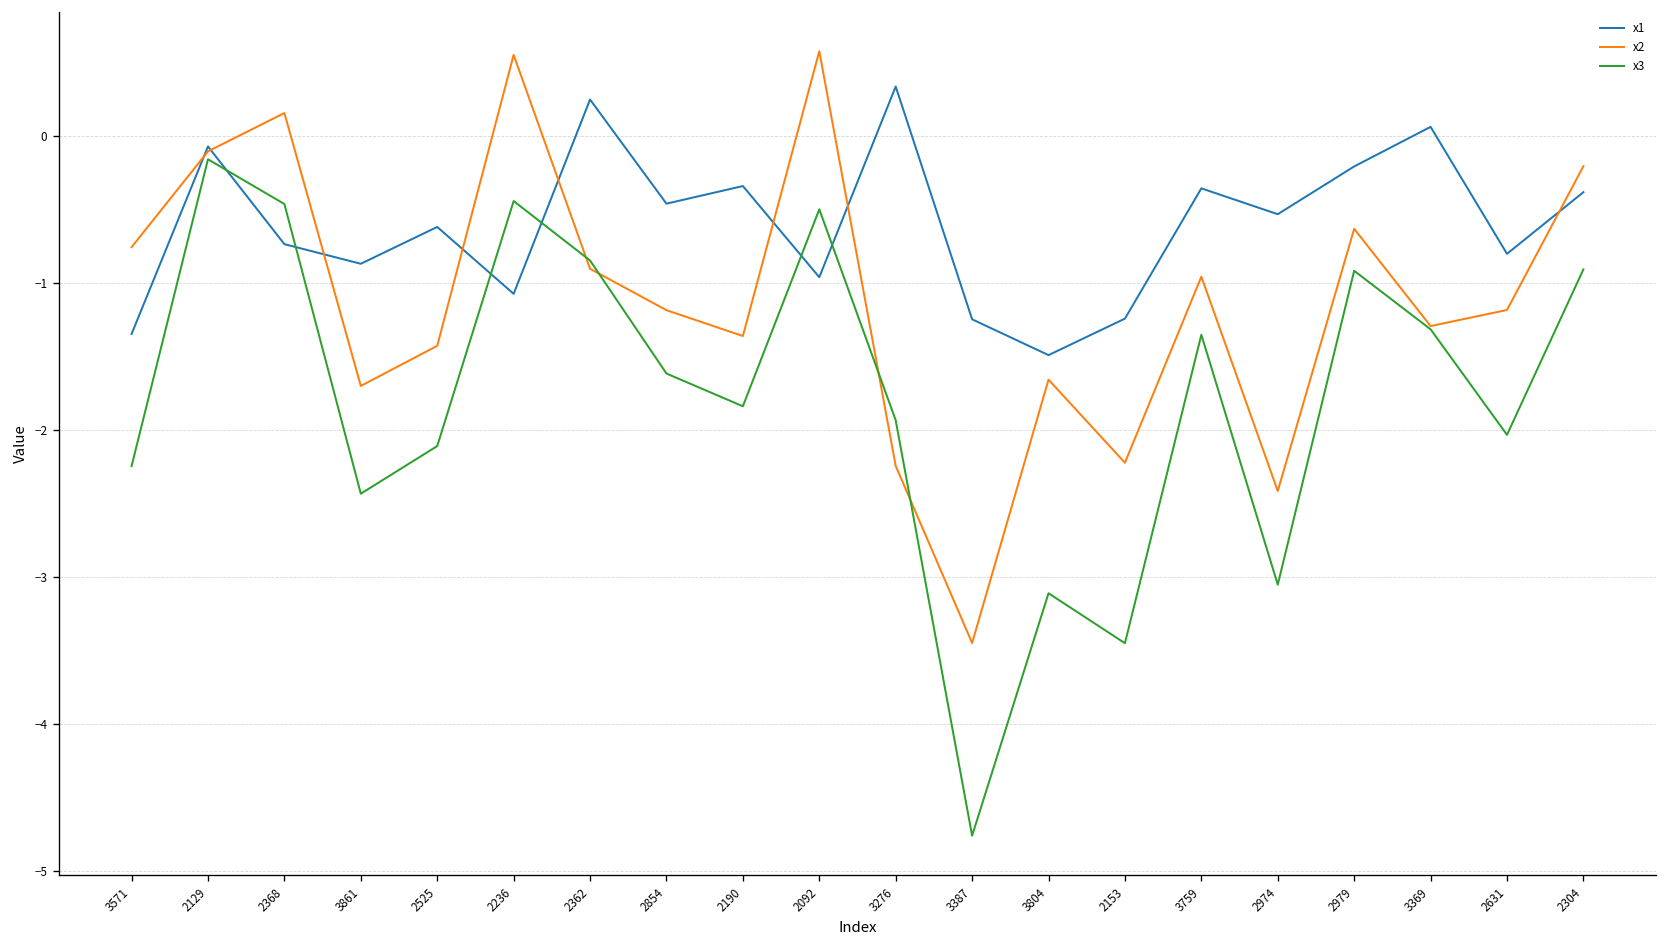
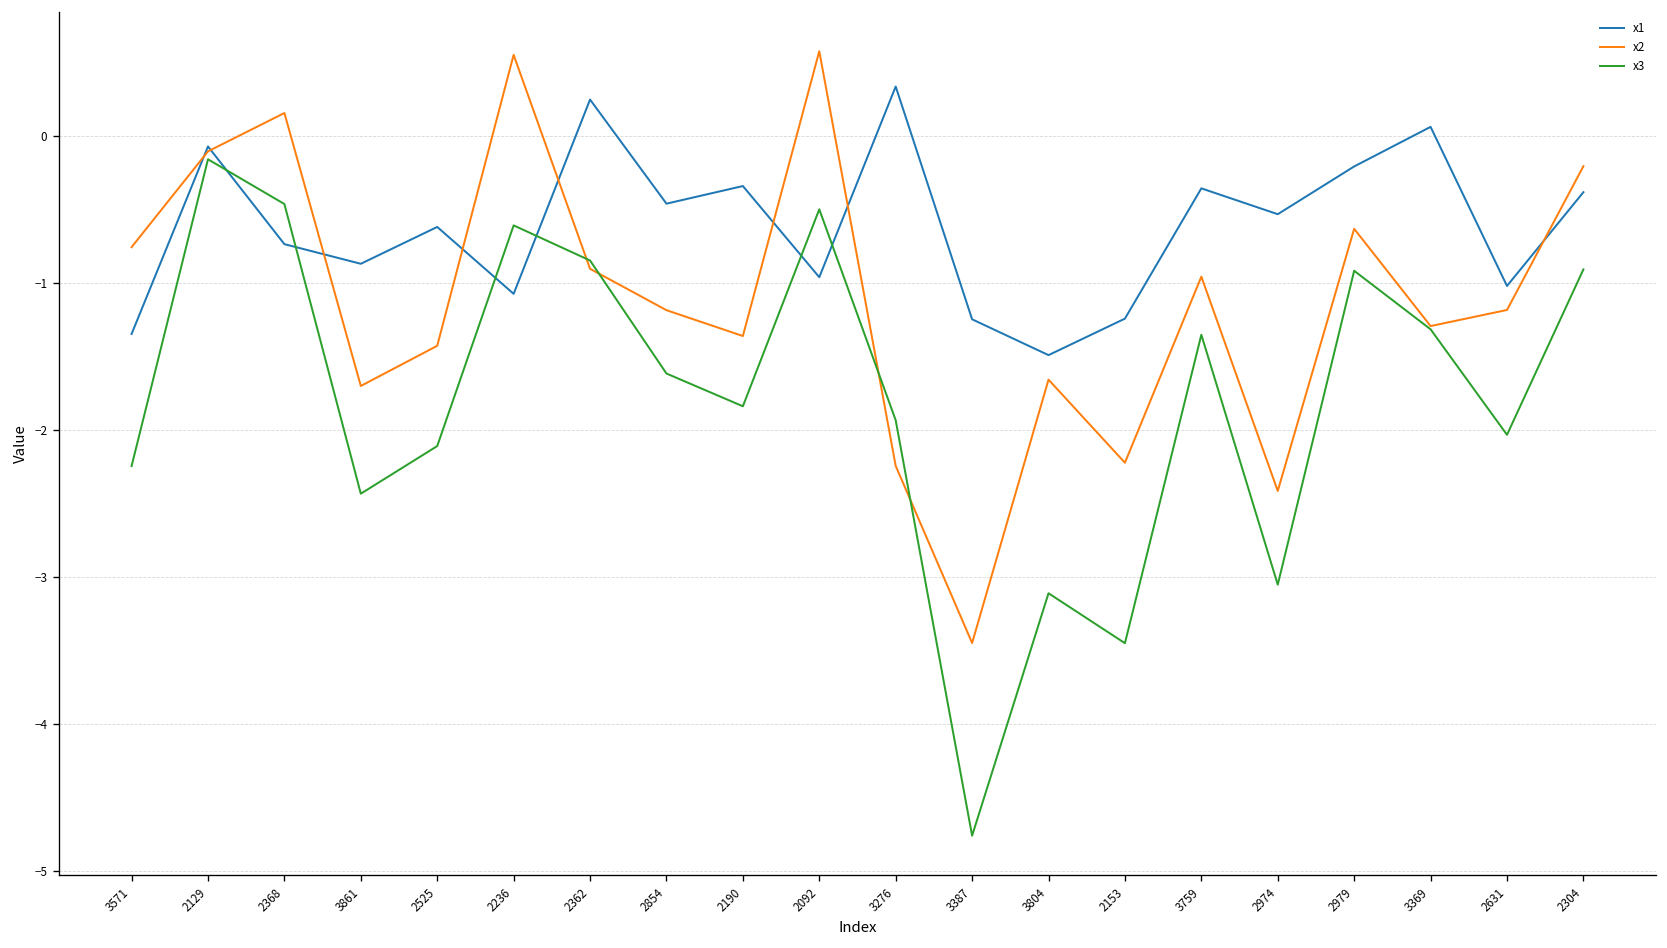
x3, 2236: -0.44 -> -0.61
x1, 2631: -0.80 -> -1.02
